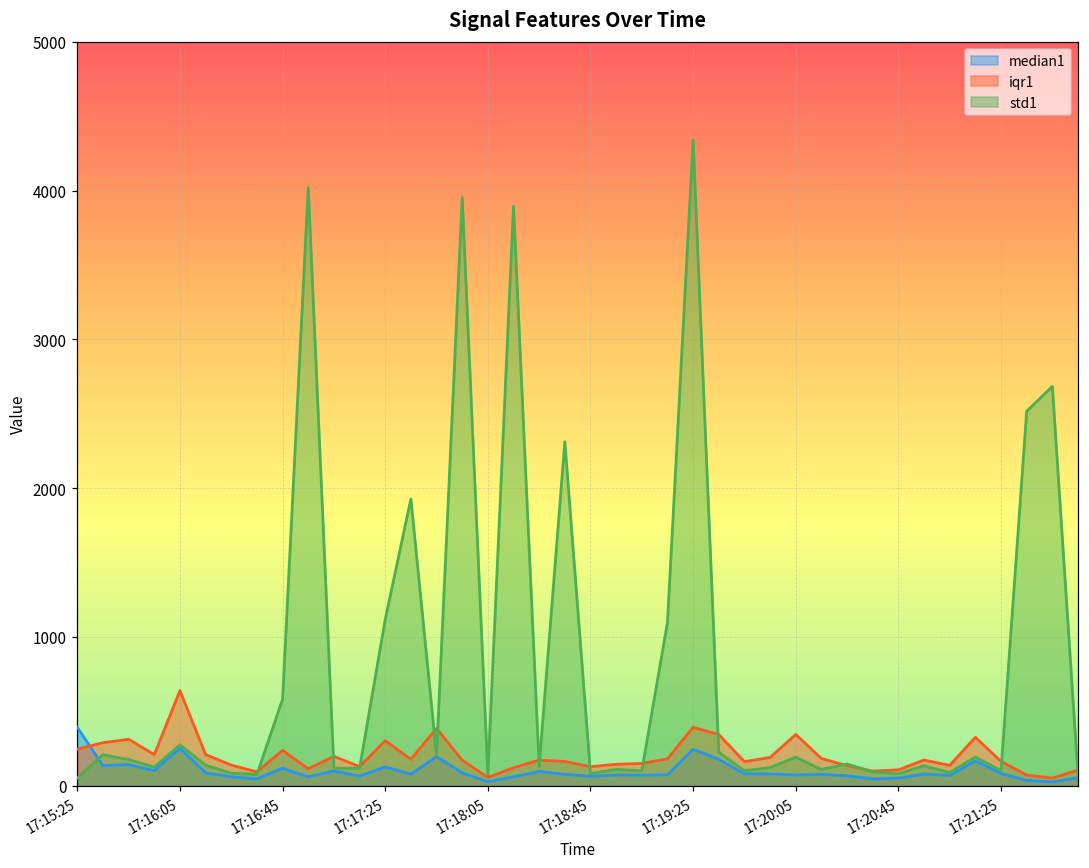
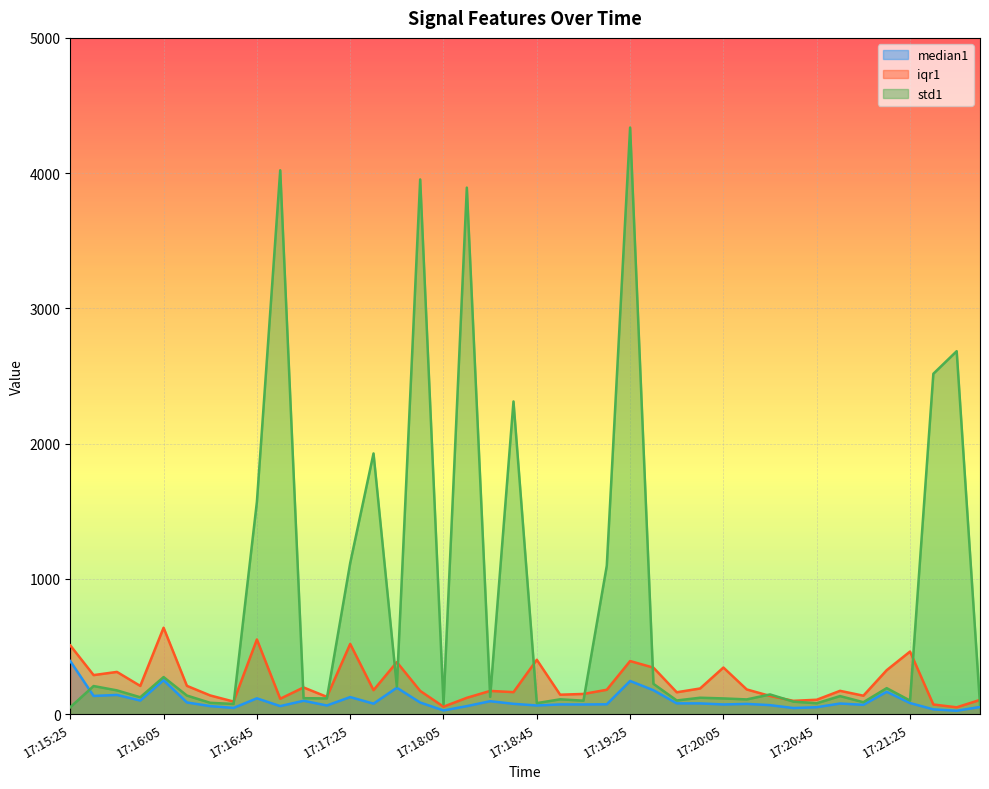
iqr1, 17:15:25: 250 -> 510
iqr1, 17:16:45: 240 -> 550
std1, 17:16:45: 580 -> 1570
iqr1, 17:17:25: 300 -> 520
iqr1, 17:18:45: 130 -> 400
std1, 17:20:05: 190 -> 120
iqr1, 17:21:25: 160 -> 460
